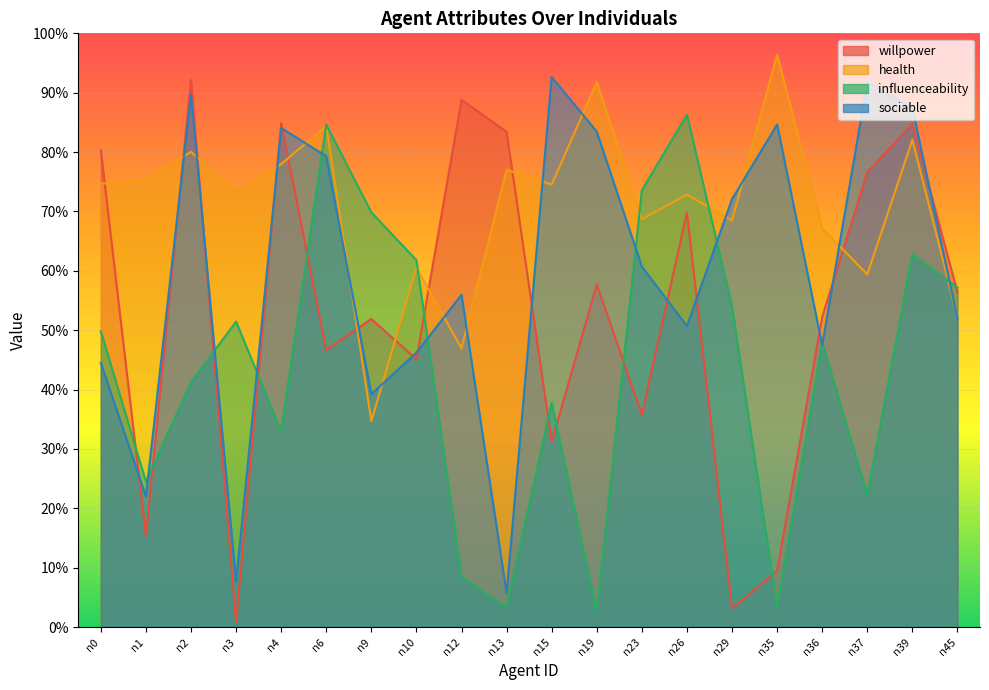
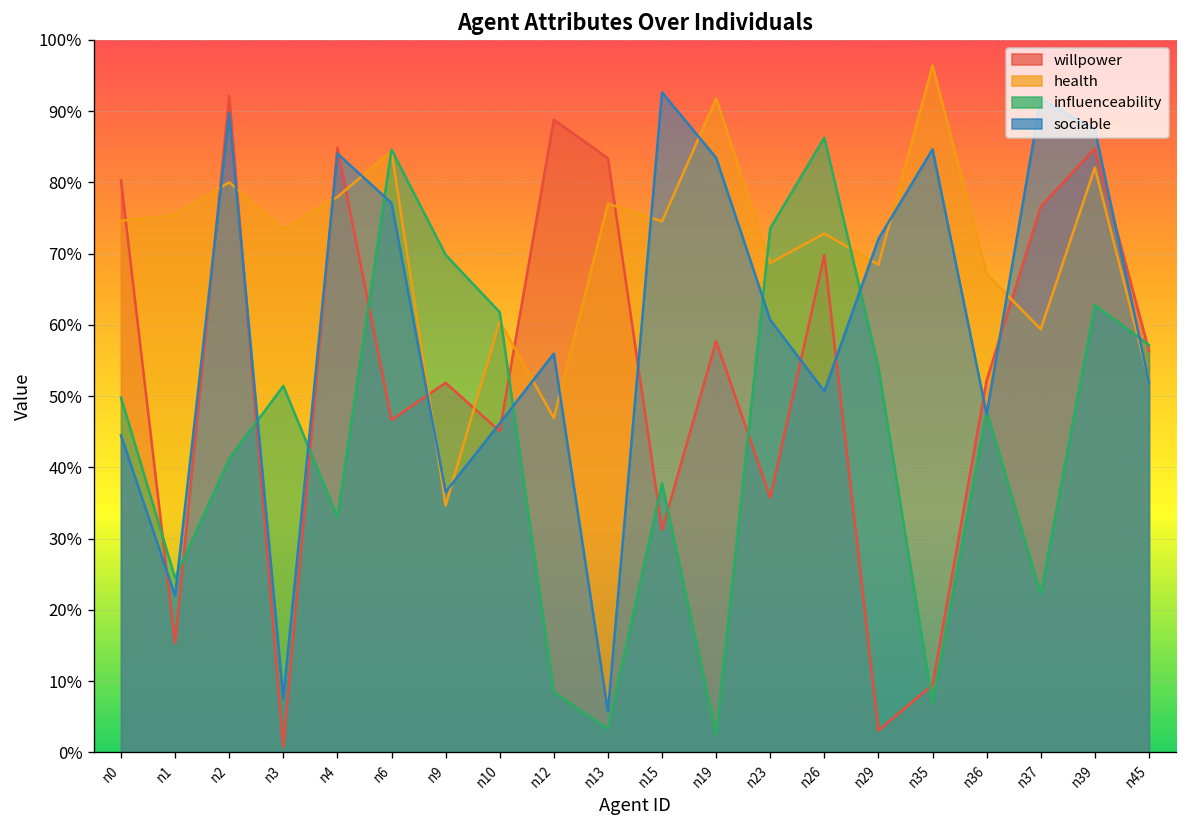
sociable, n6: 79% -> 77%
sociable, n9: 39% -> 37%
influenceability, n35: 3% -> 7%
